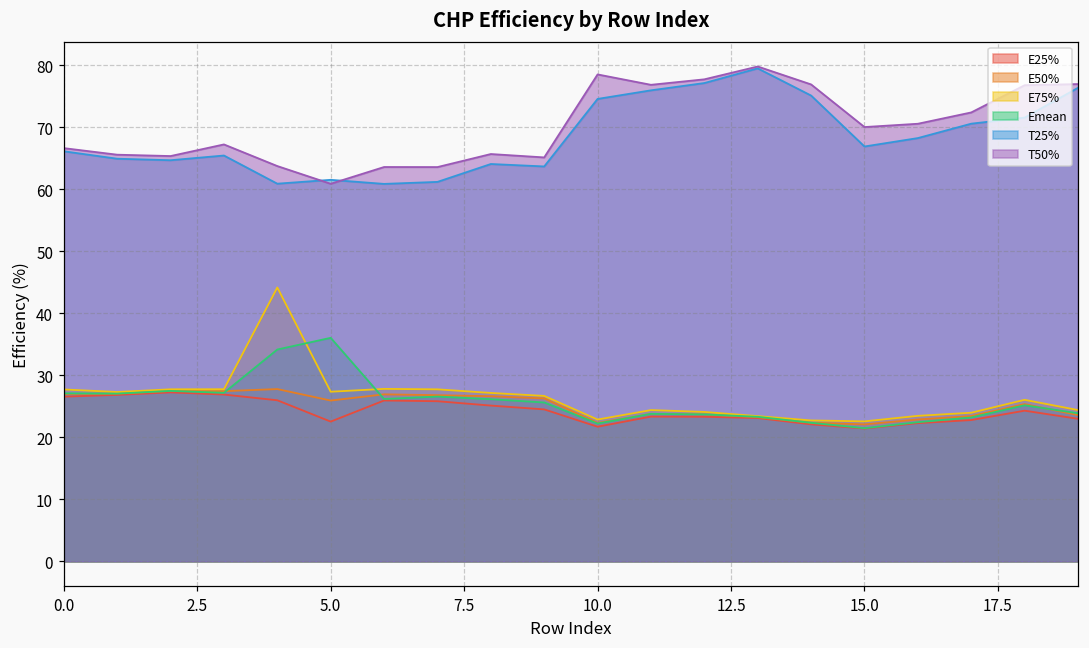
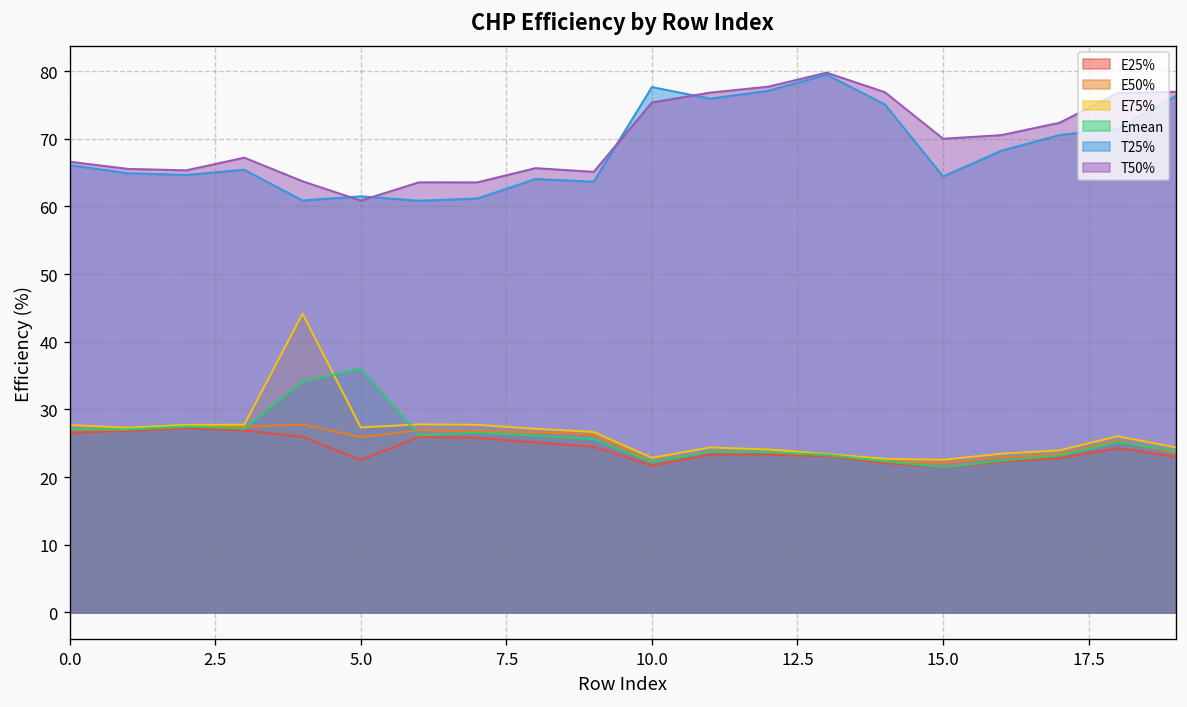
T25%, 10.0: 75 -> 78
T50%, 10.0: 78 -> 75
T25%, 15.0: 67 -> 64
